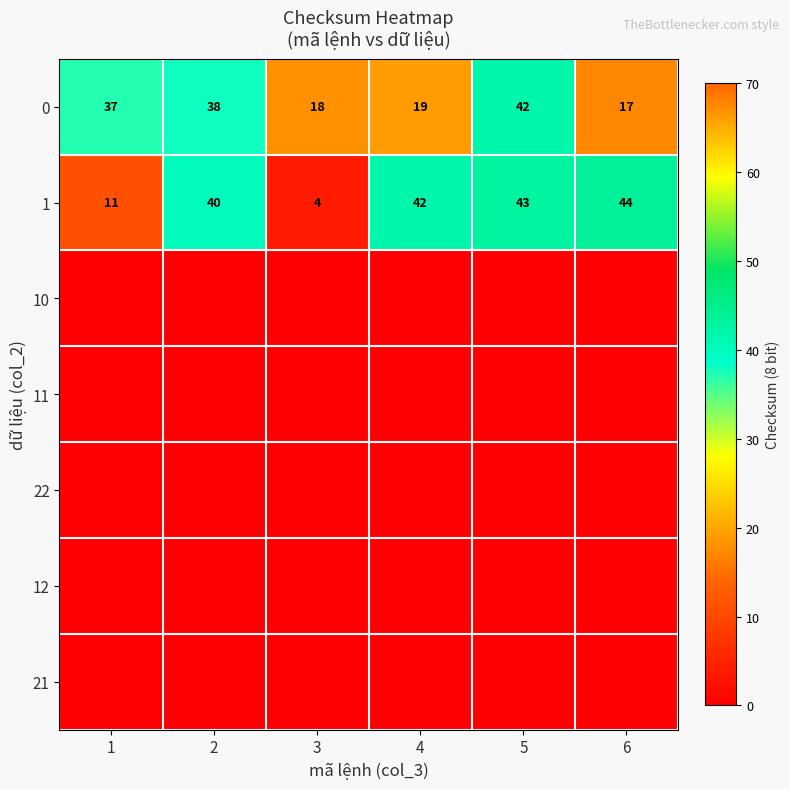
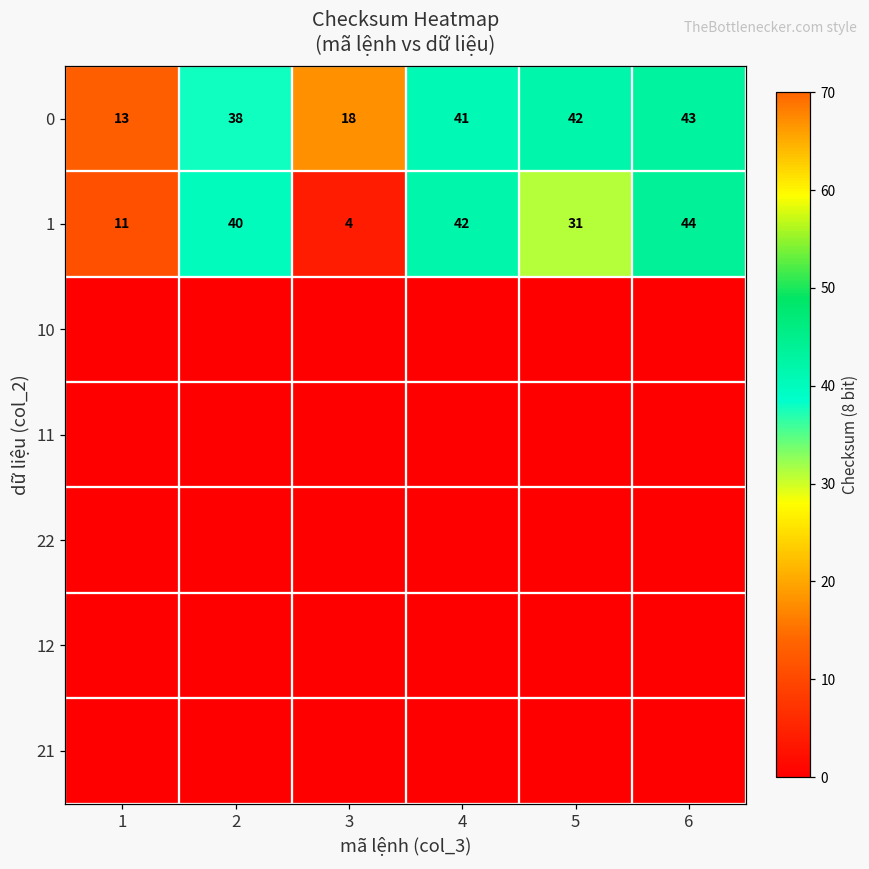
0, 1: 37 -> 13
0, 4: 19 -> 41
0, 6: 17 -> 43
1, 5: 43 -> 31
